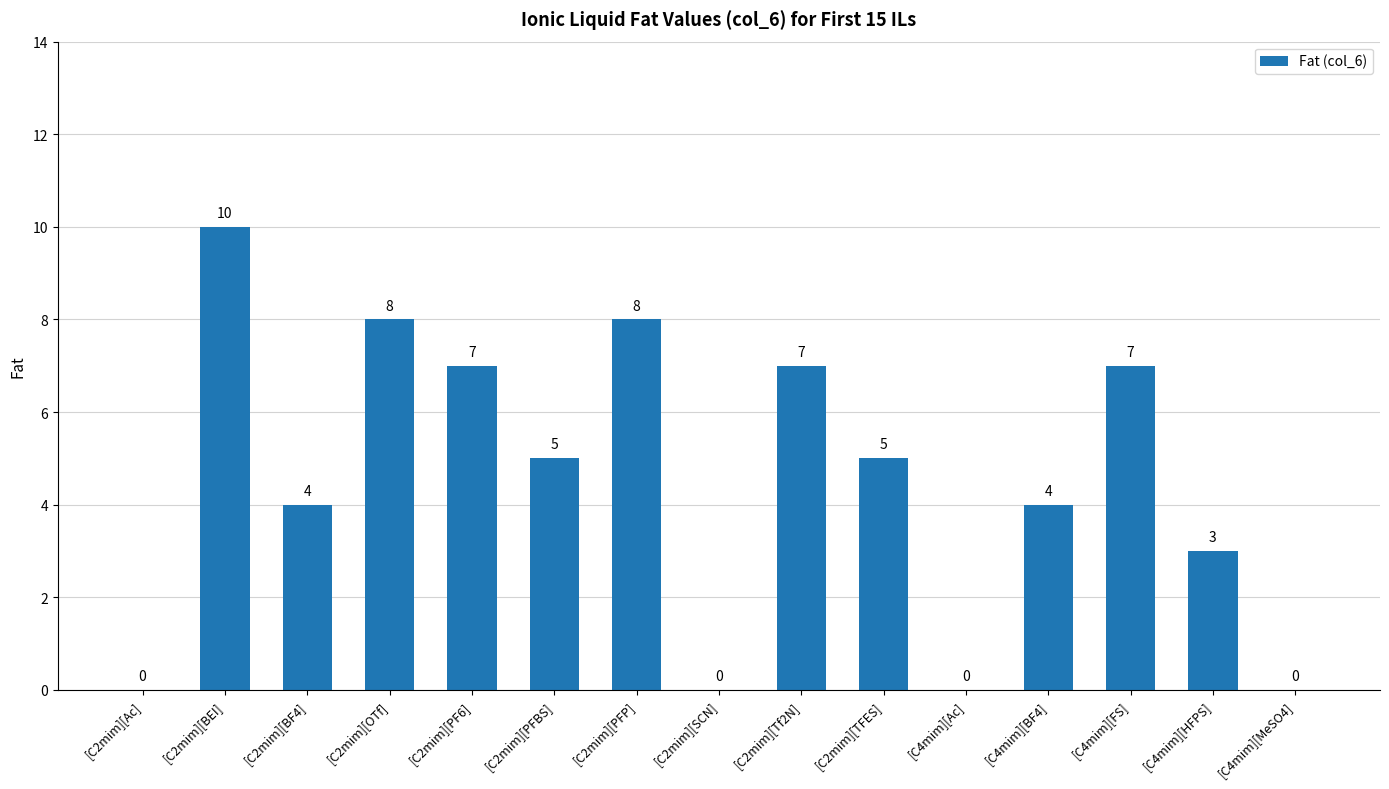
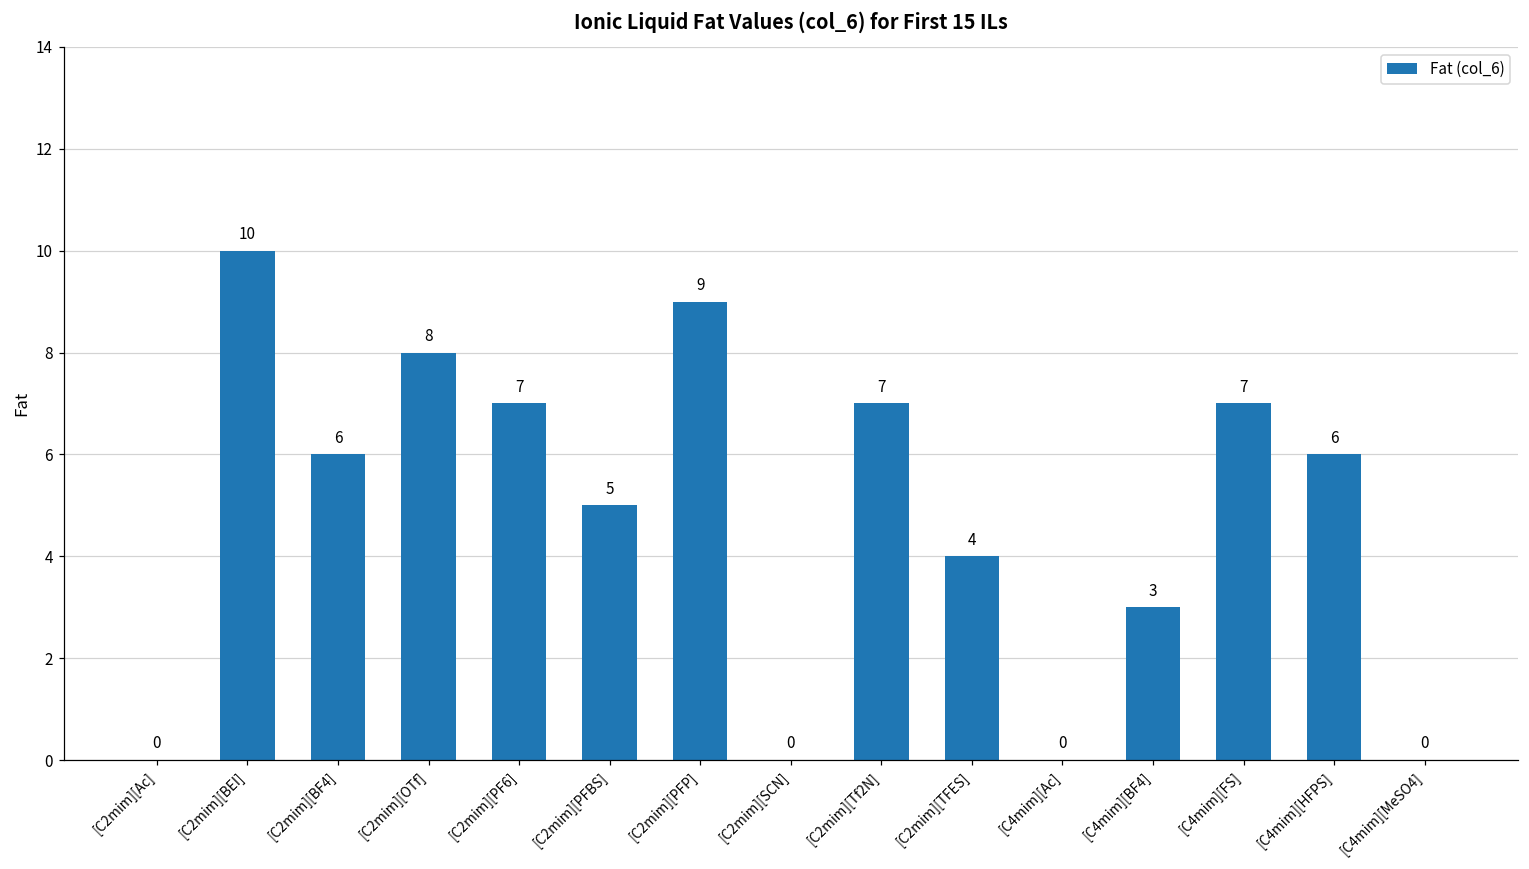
[C2mim][BF4]: 4 -> 6
[C2mim][PFP]: 8 -> 9
[C2mim][TFES]: 5 -> 4
[C4mim][BF4]: 4 -> 3
[C4mim][HFPS]: 3 -> 6
